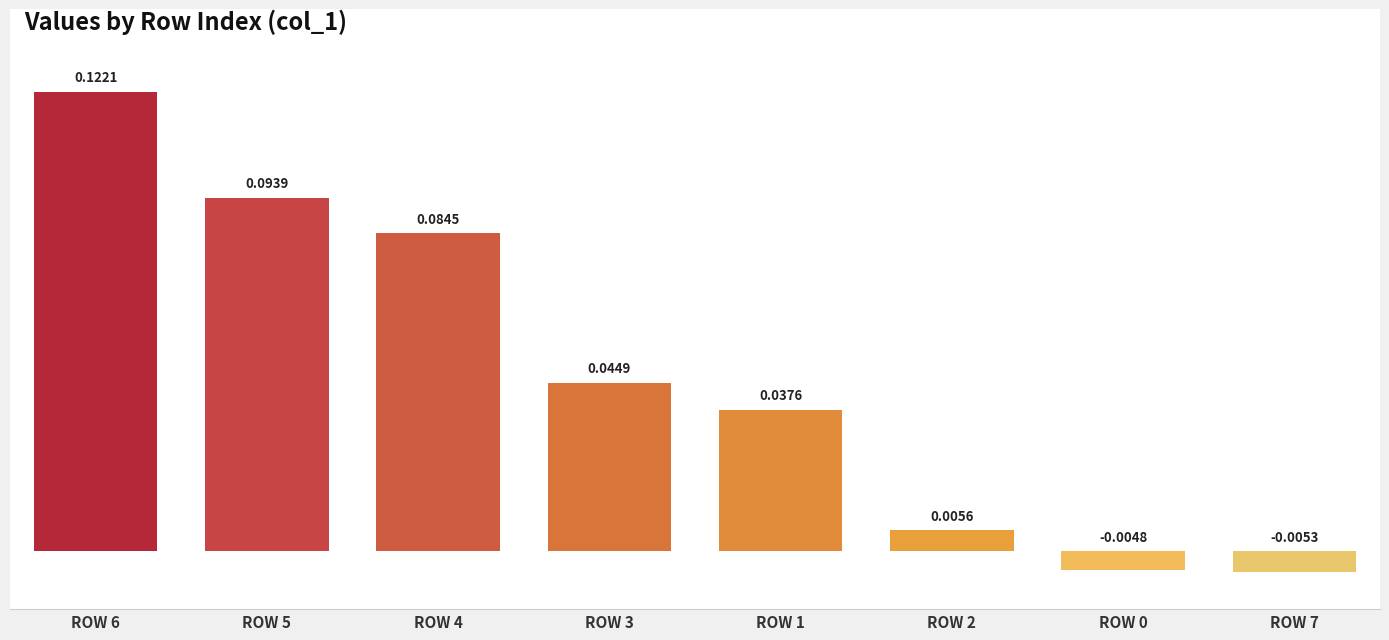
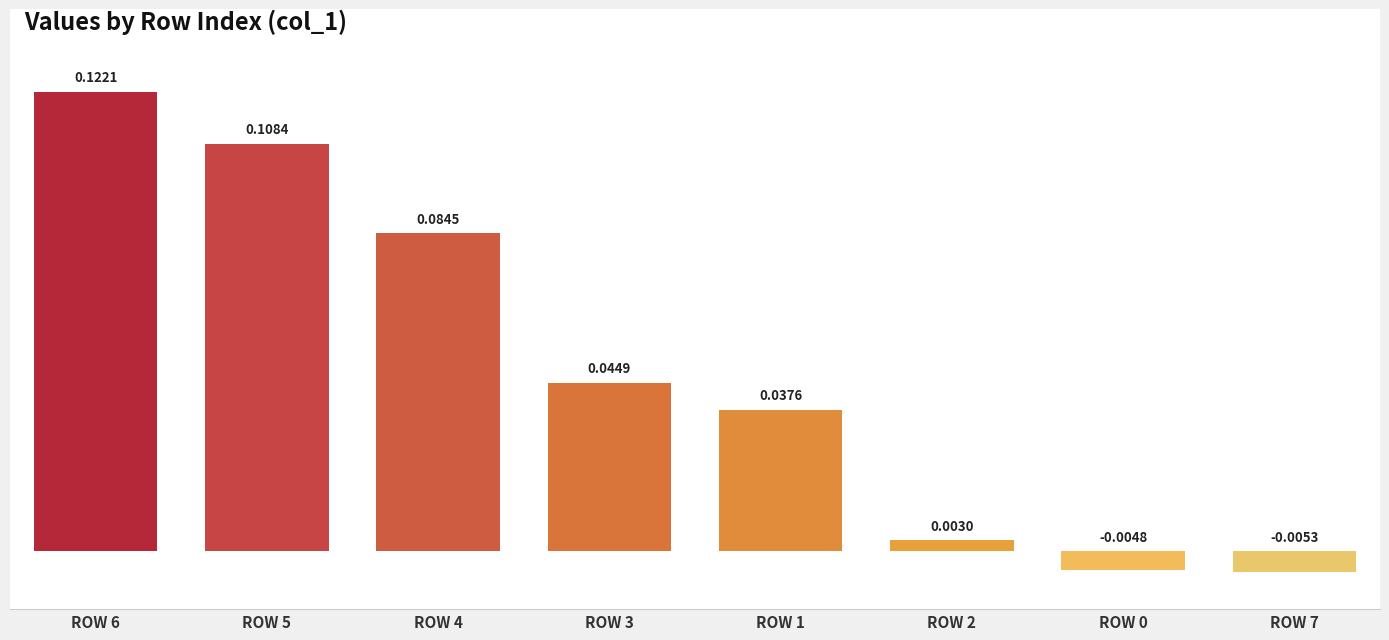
ROW 5: 0.0939 -> 0.1084
ROW 2: 0.0056 -> 0.0030
